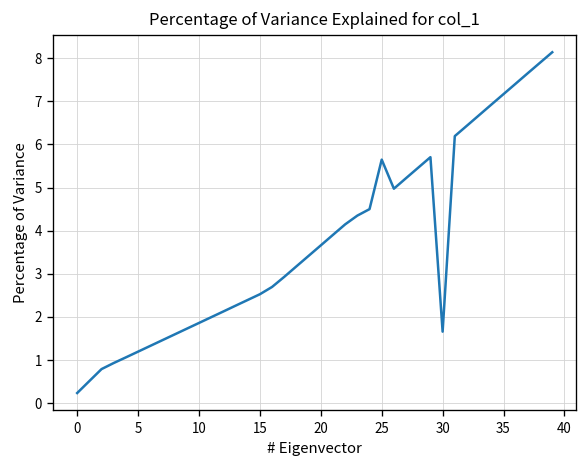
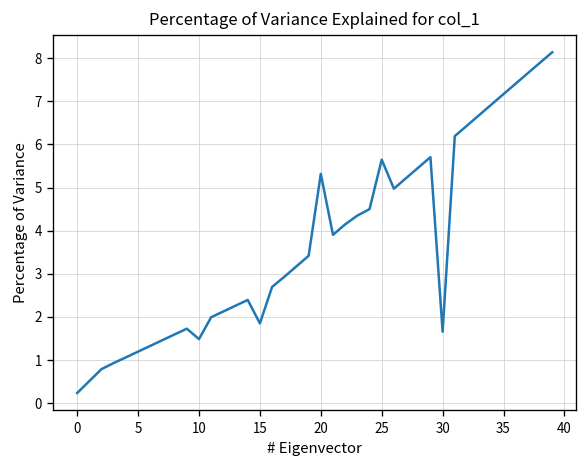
10: 1.9 -> 1.5
15: 2.5 -> 1.9
20: 3.7 -> 5.3
